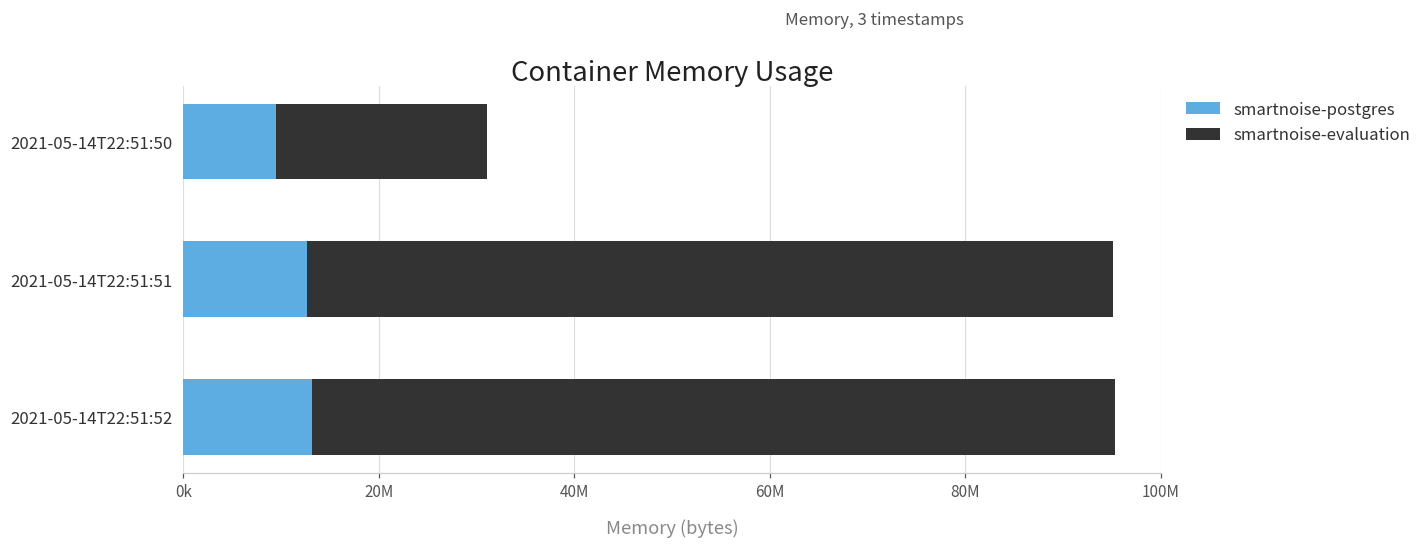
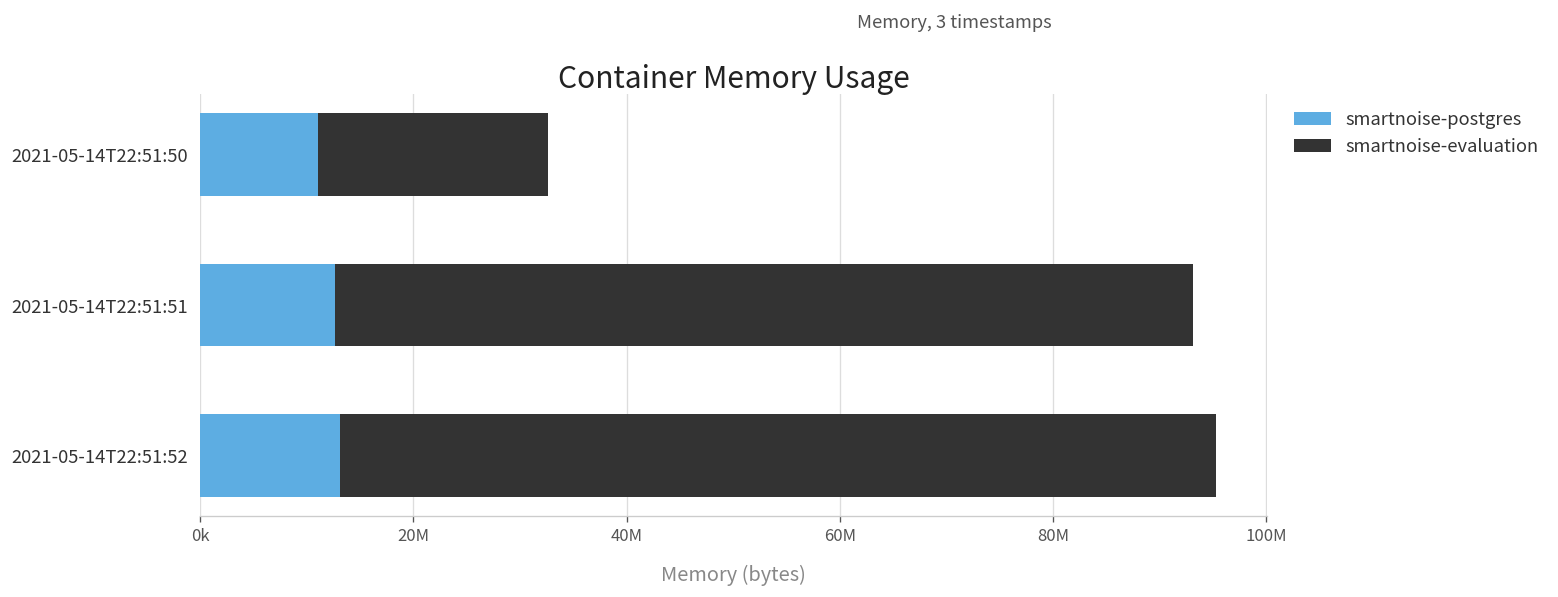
smartnoise-postgres, 2021-05-14T22:51:50: 9000000 -> 11000000
smartnoise-evaluation, 2021-05-14T22:51:51: 83000000 -> 81000000
